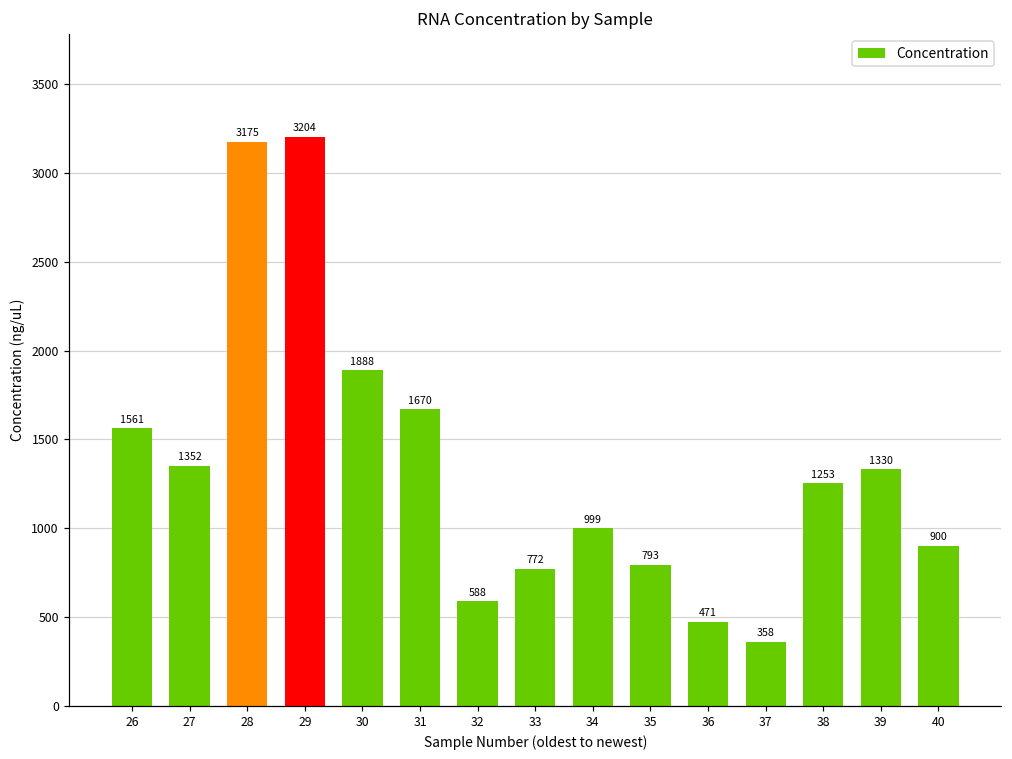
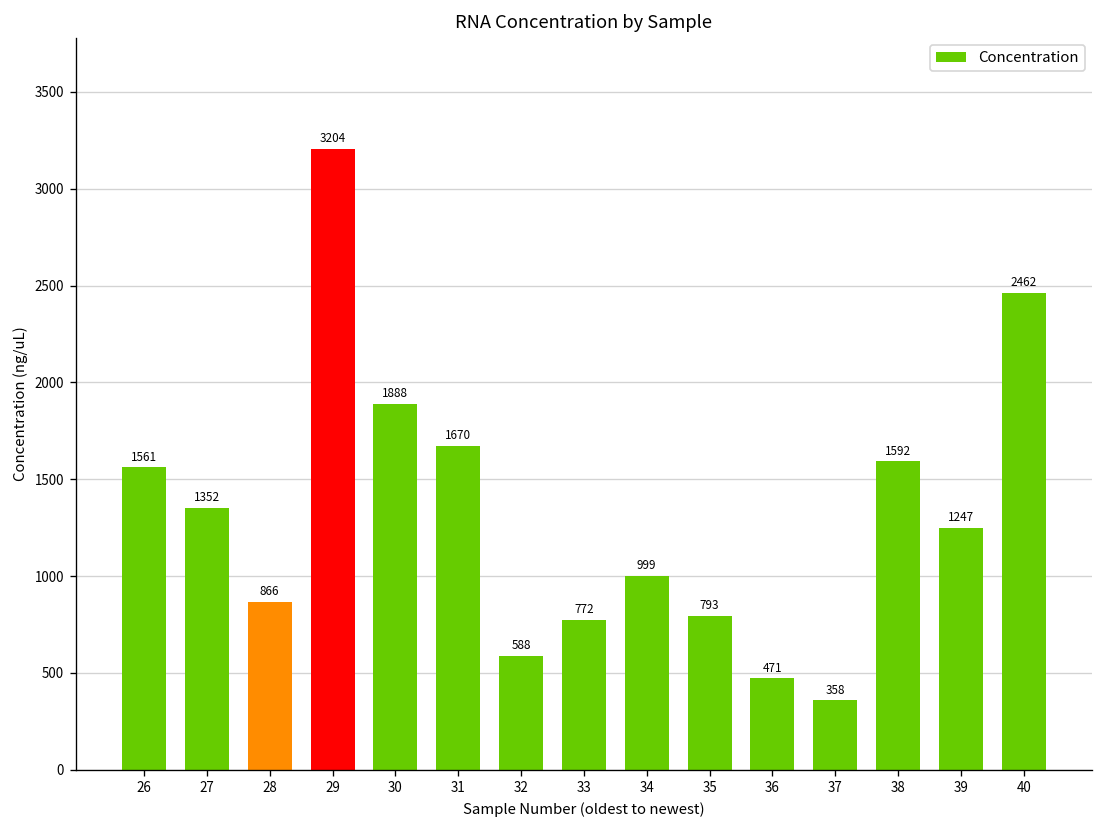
28: 3175 -> 866
38: 1253 -> 1592
39: 1330 -> 1247
40: 900 -> 2462
